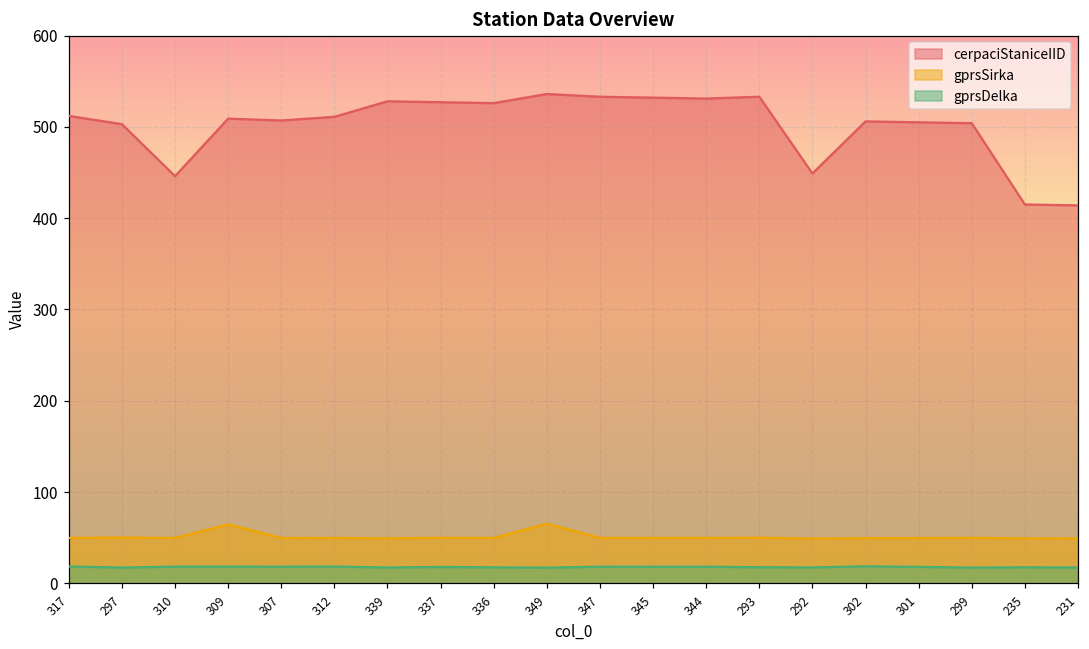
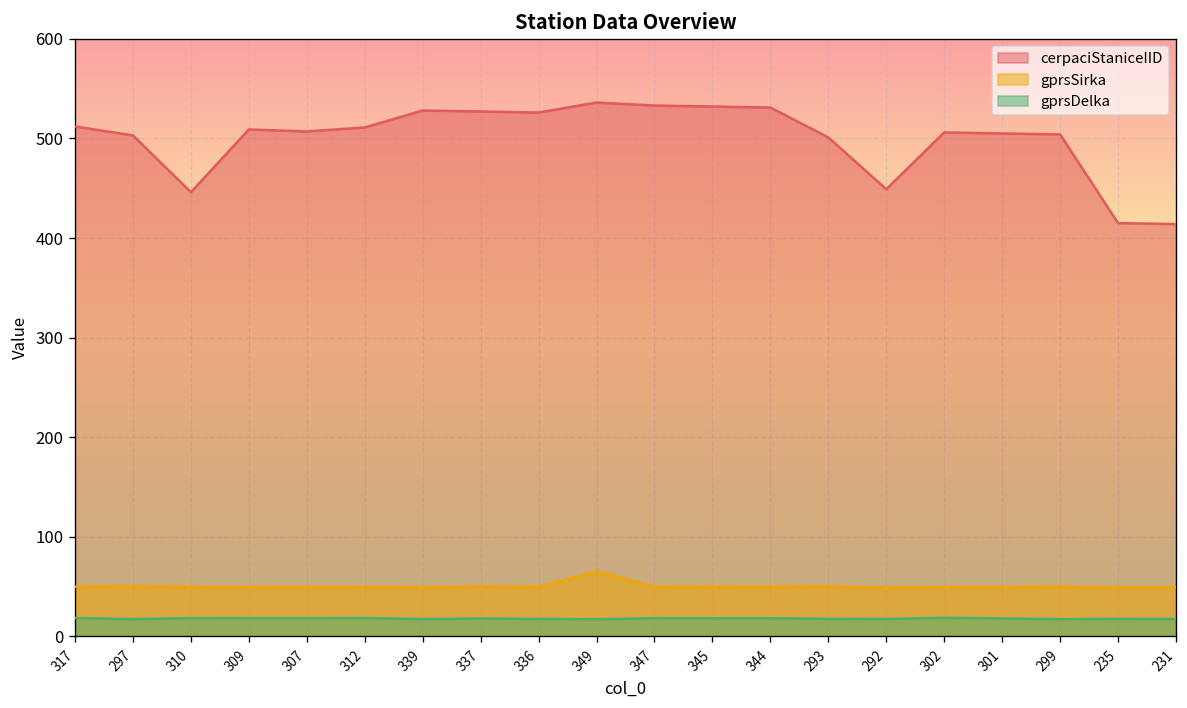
gprsSirka, 309: 60 -> 50
cerpaciStaniceIID, 293: 530 -> 500
